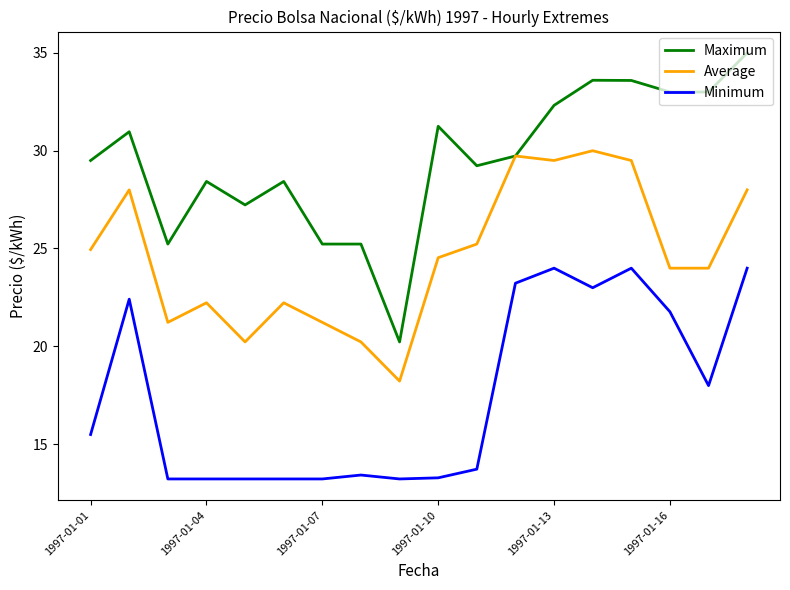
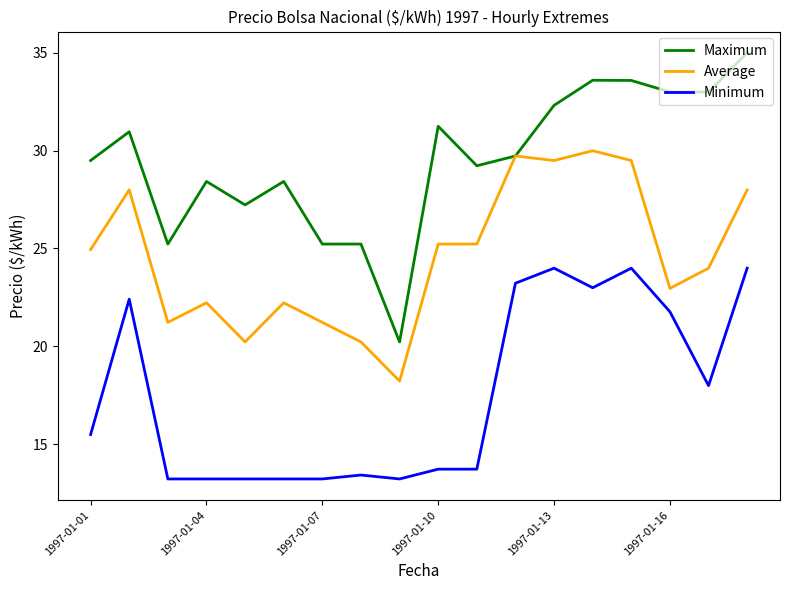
Average, 1997-01-10: 24.5 -> 25.2
Minimum, 1997-01-10: 13.3 -> 13.7
Average, 1997-01-16: 24.0 -> 23.0
